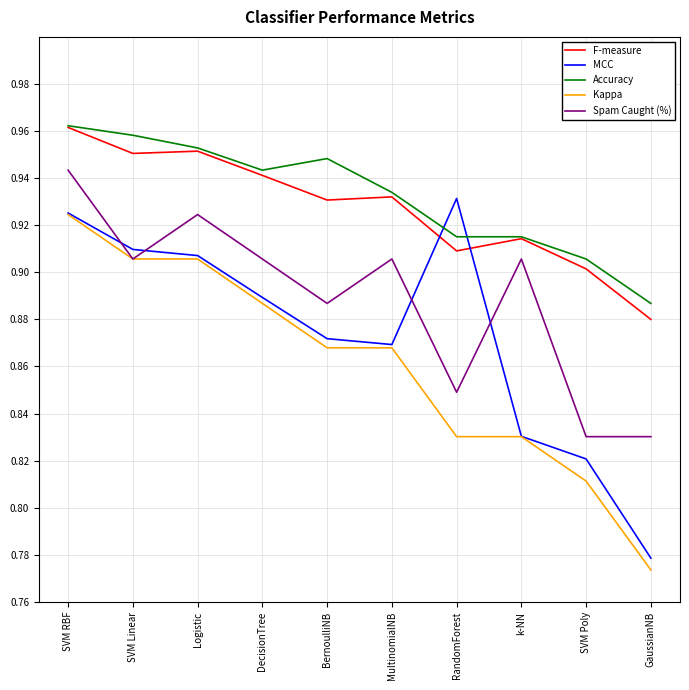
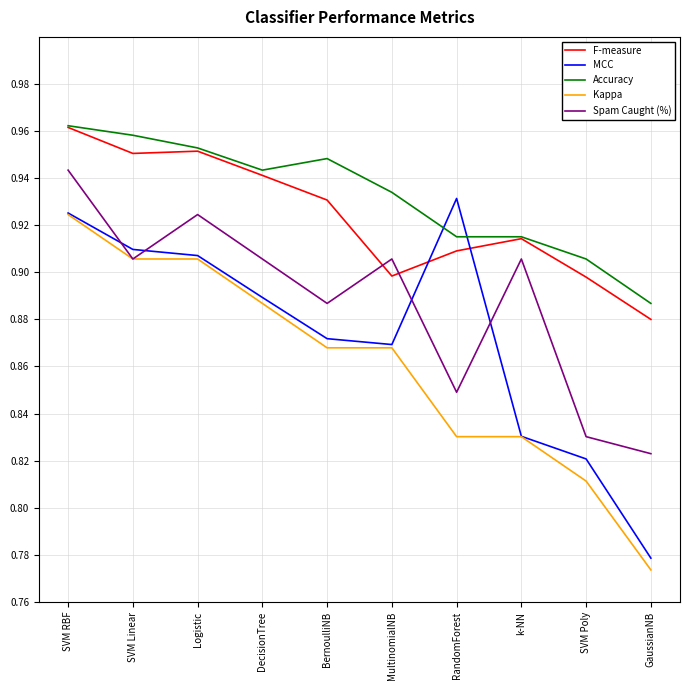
F-measure, MultinomialNB: 0.932 -> 0.898
F-measure, SVM Poly: 0.901 -> 0.898
Spam Caught (%), GaussianNB: 0.830 -> 0.823
